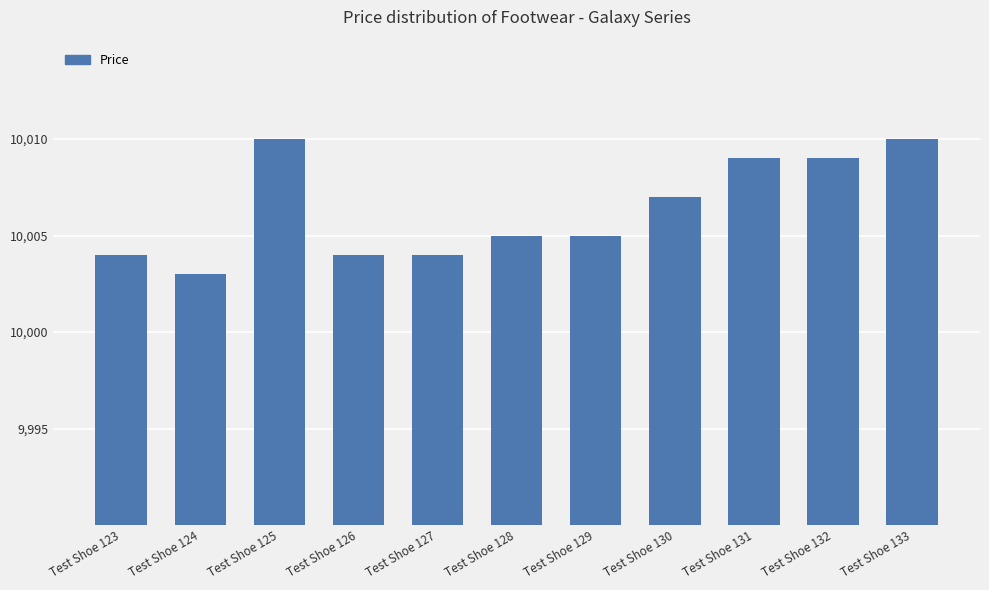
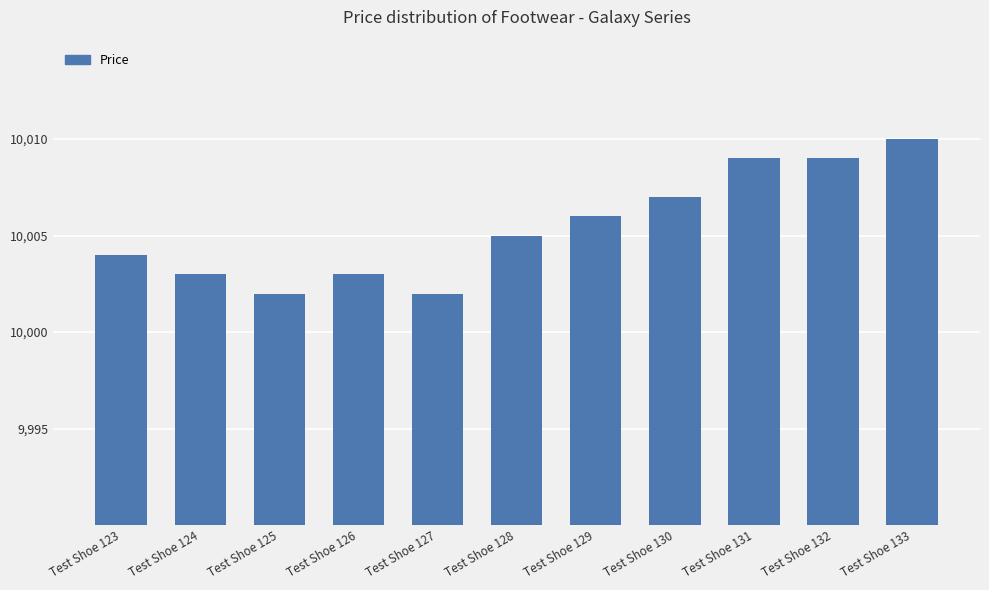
Test Shoe 125: 10,010 -> 10,002
Test Shoe 126: 10,004 -> 10,003
Test Shoe 127: 10,004 -> 10,002
Test Shoe 129: 10,005 -> 10,006
